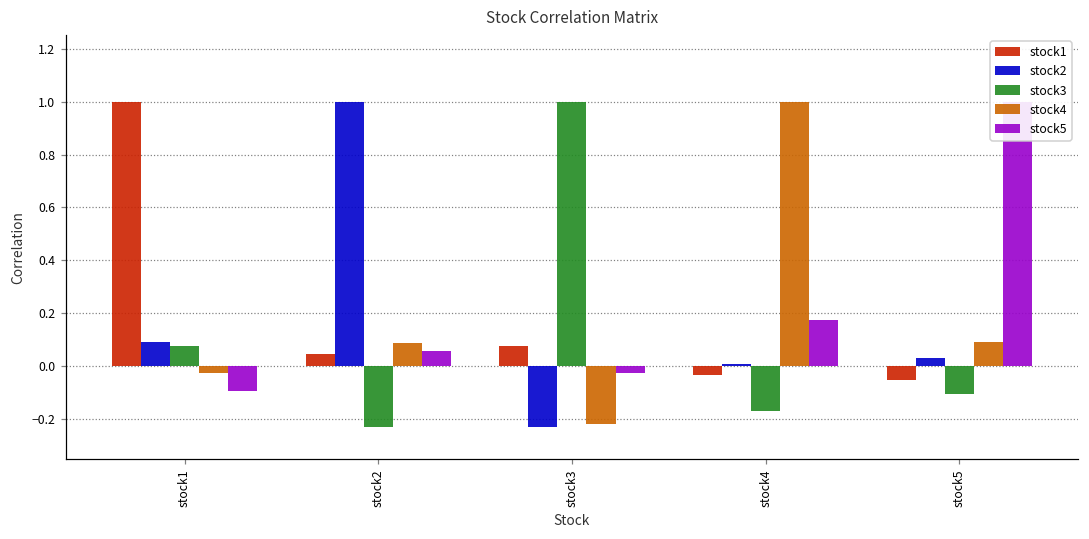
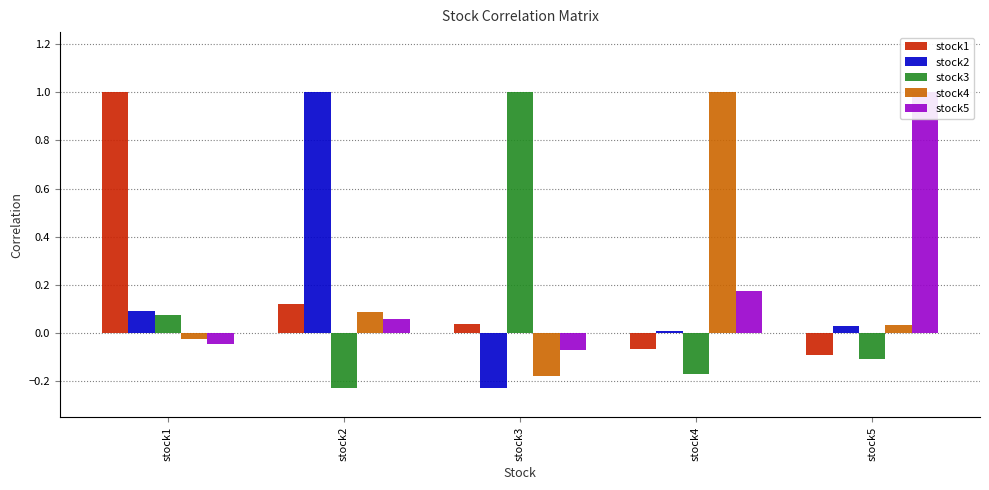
stock5, stock1: -0.09 -> -0.04
stock1, stock2: 0.05 -> 0.12
stock1, stock3: 0.08 -> 0.04
stock4, stock3: -0.22 -> -0.18
stock5, stock3: -0.02 -> -0.07
stock1, stock4: -0.03 -> -0.07
stock1, stock5: -0.05 -> -0.09
stock4, stock5: 0.09 -> 0.03
